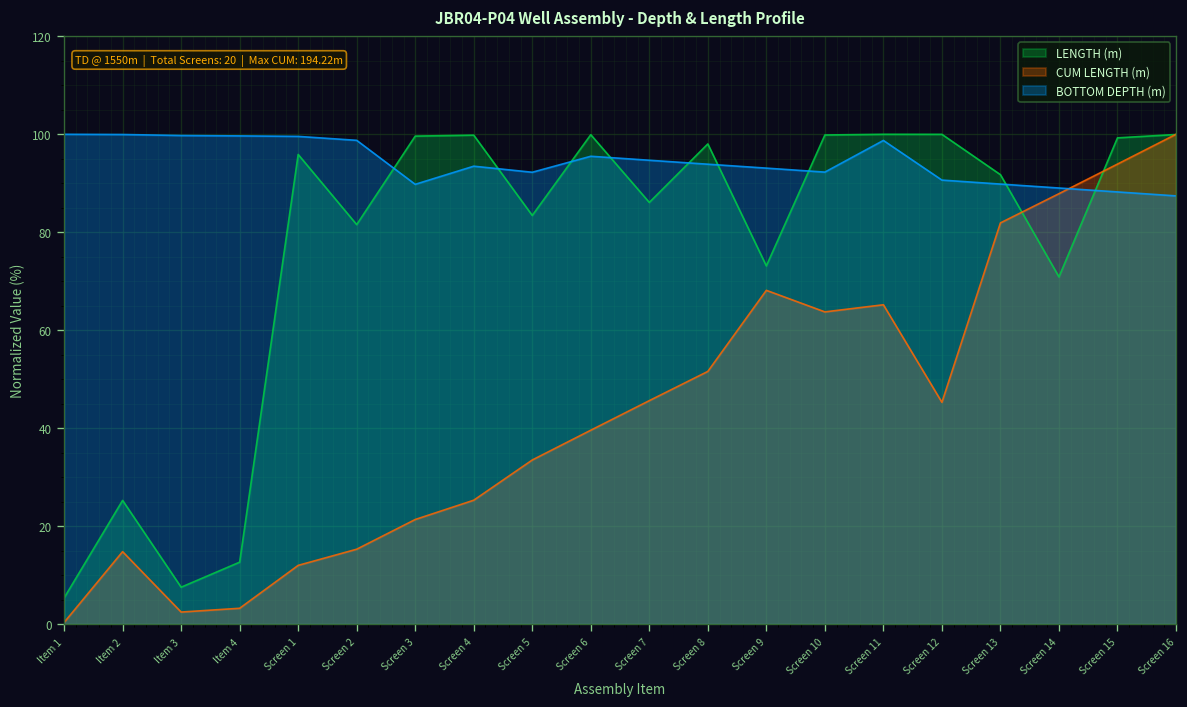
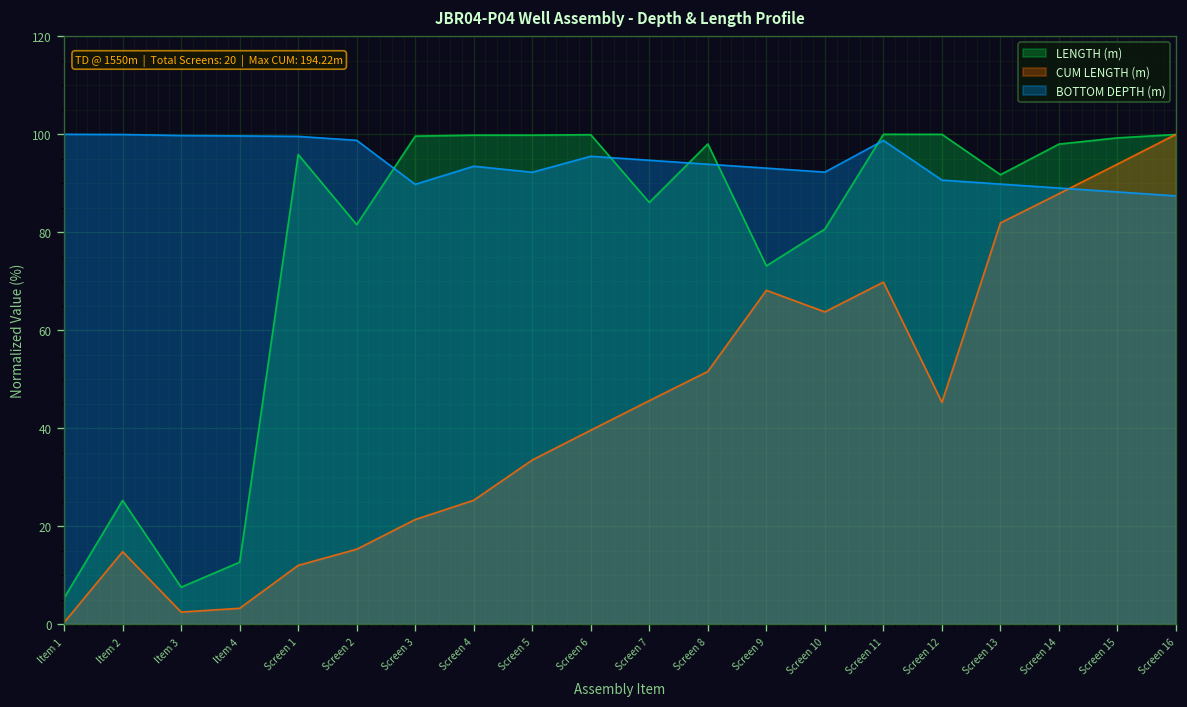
LENGTH (m), Screen 5: 83 -> 100
LENGTH (m), Screen 10: 100 -> 81
CUM LENGTH (m), Screen 11: 65 -> 70
LENGTH (m), Screen 14: 71 -> 98
